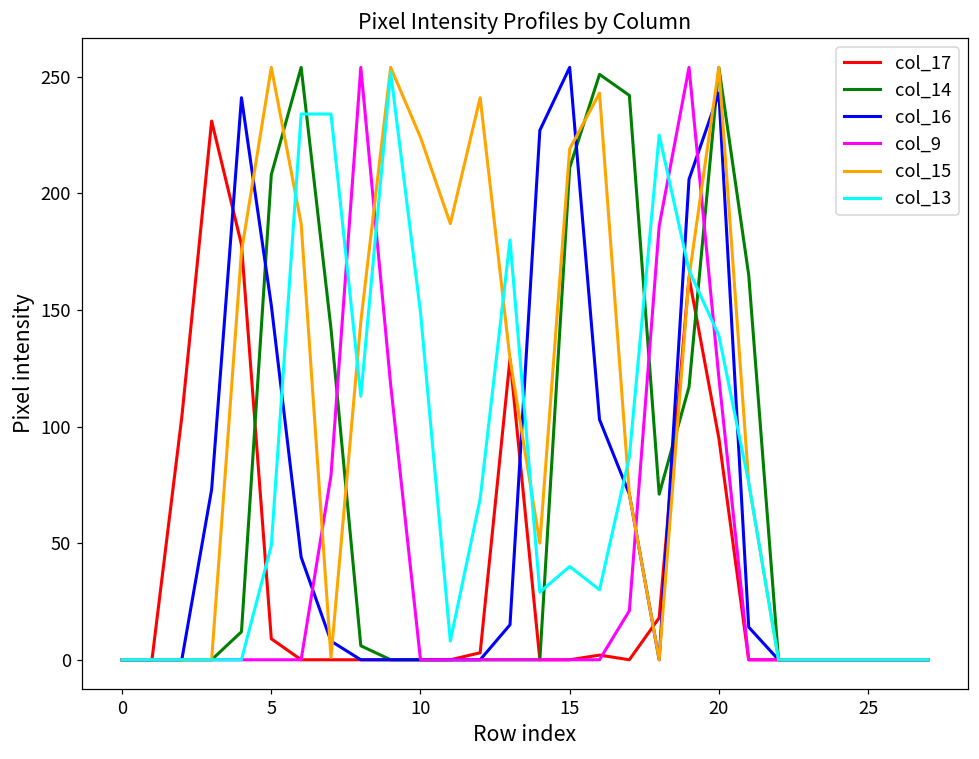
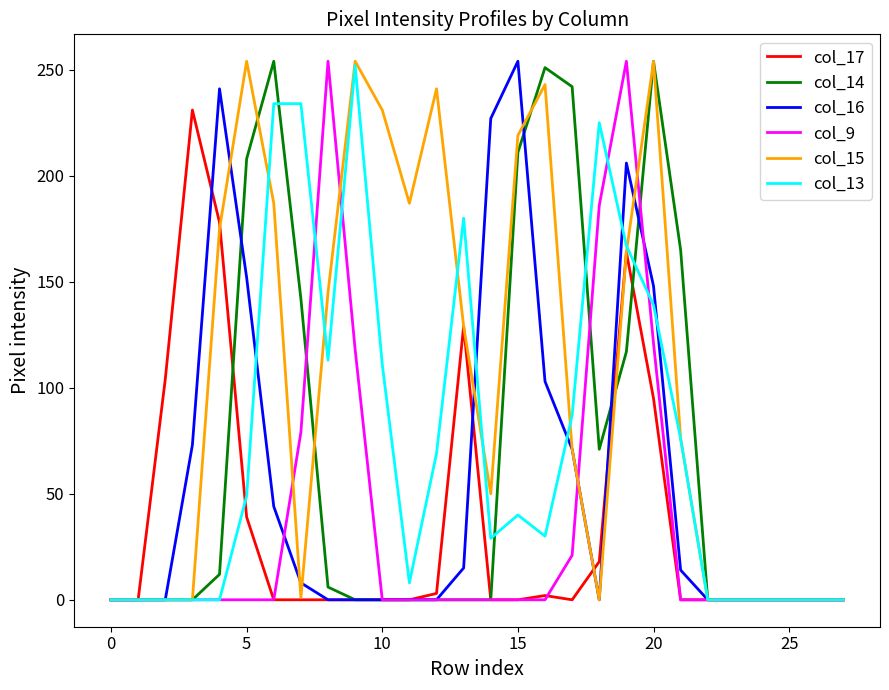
col_17, 5: 9 -> 39
col_15, 10: 224 -> 231
col_13, 10: 149 -> 111
col_16, 20: 243 -> 148
